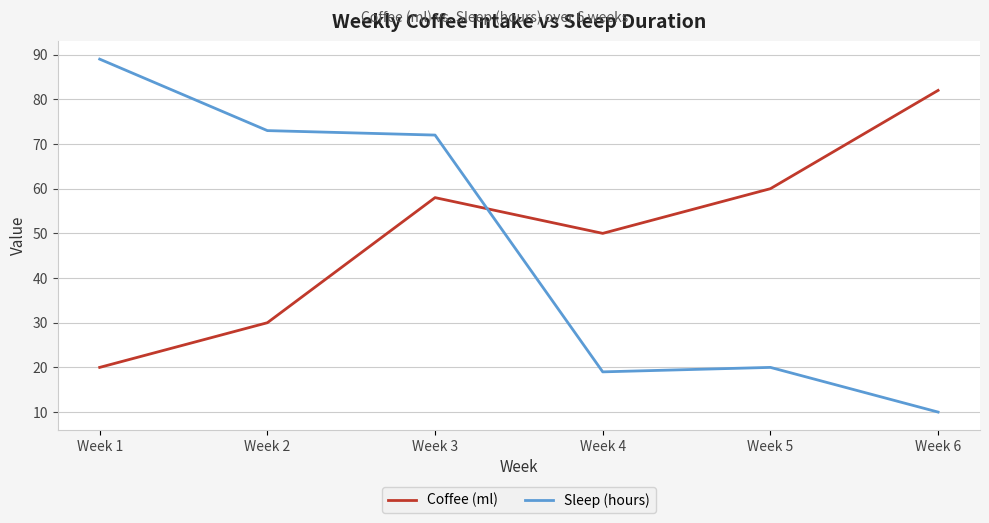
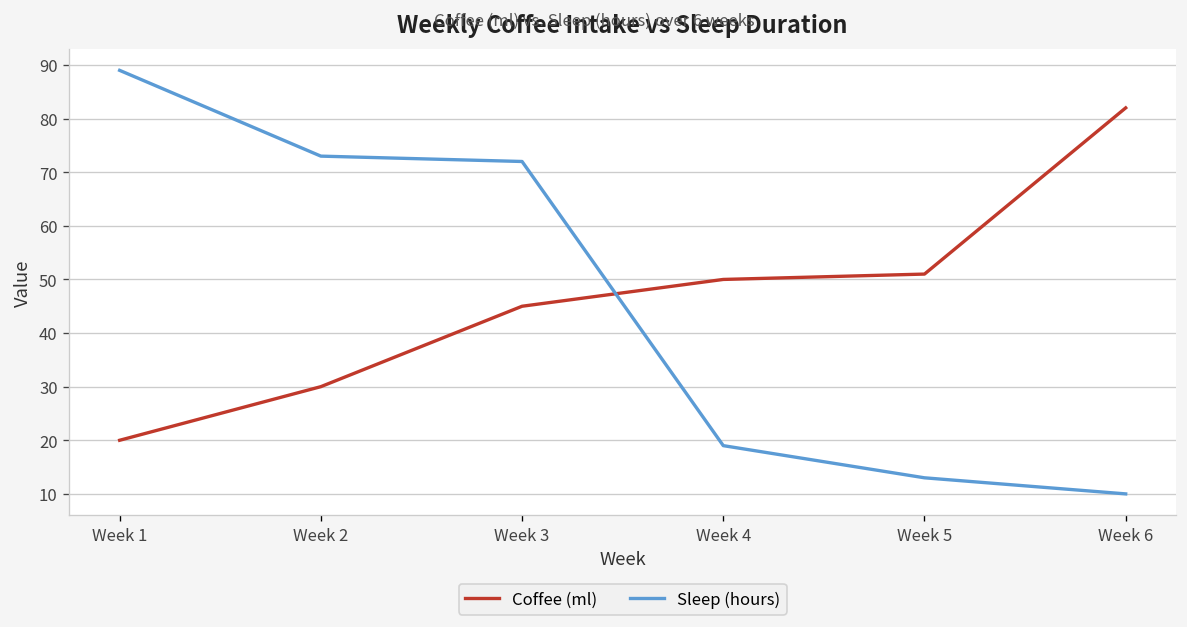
Coffee (ml), Week 3: 58 -> 45
Coffee (ml), Week 5: 60 -> 51
Sleep (hours), Week 5: 20 -> 13
